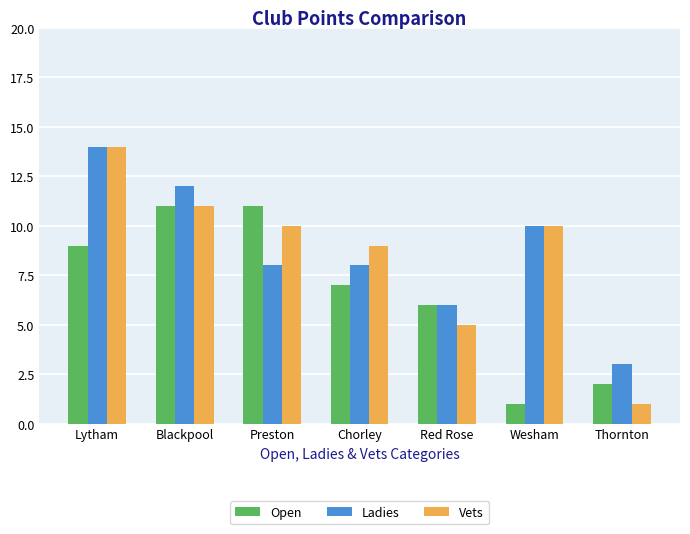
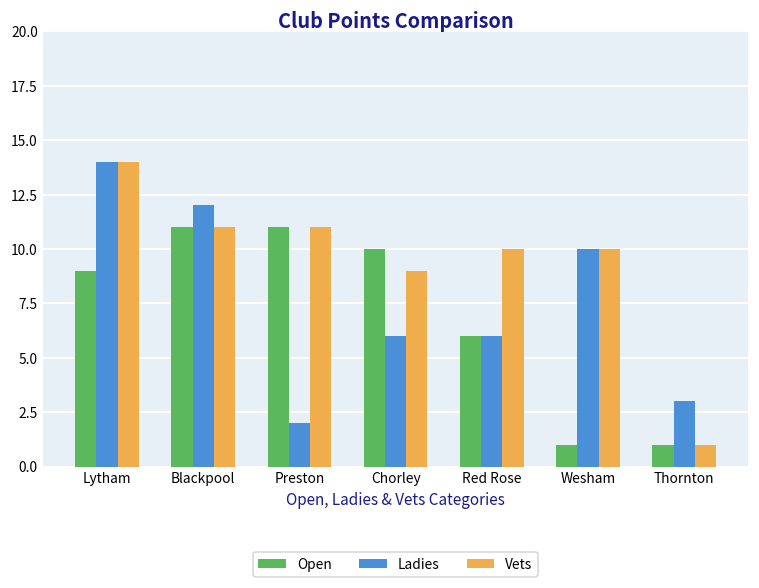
Ladies, Preston: 8 -> 2
Vets, Preston: 10 -> 11
Open, Chorley: 7 -> 10
Ladies, Chorley: 8 -> 6
Vets, Red Rose: 5 -> 10
Open, Thornton: 2 -> 1
